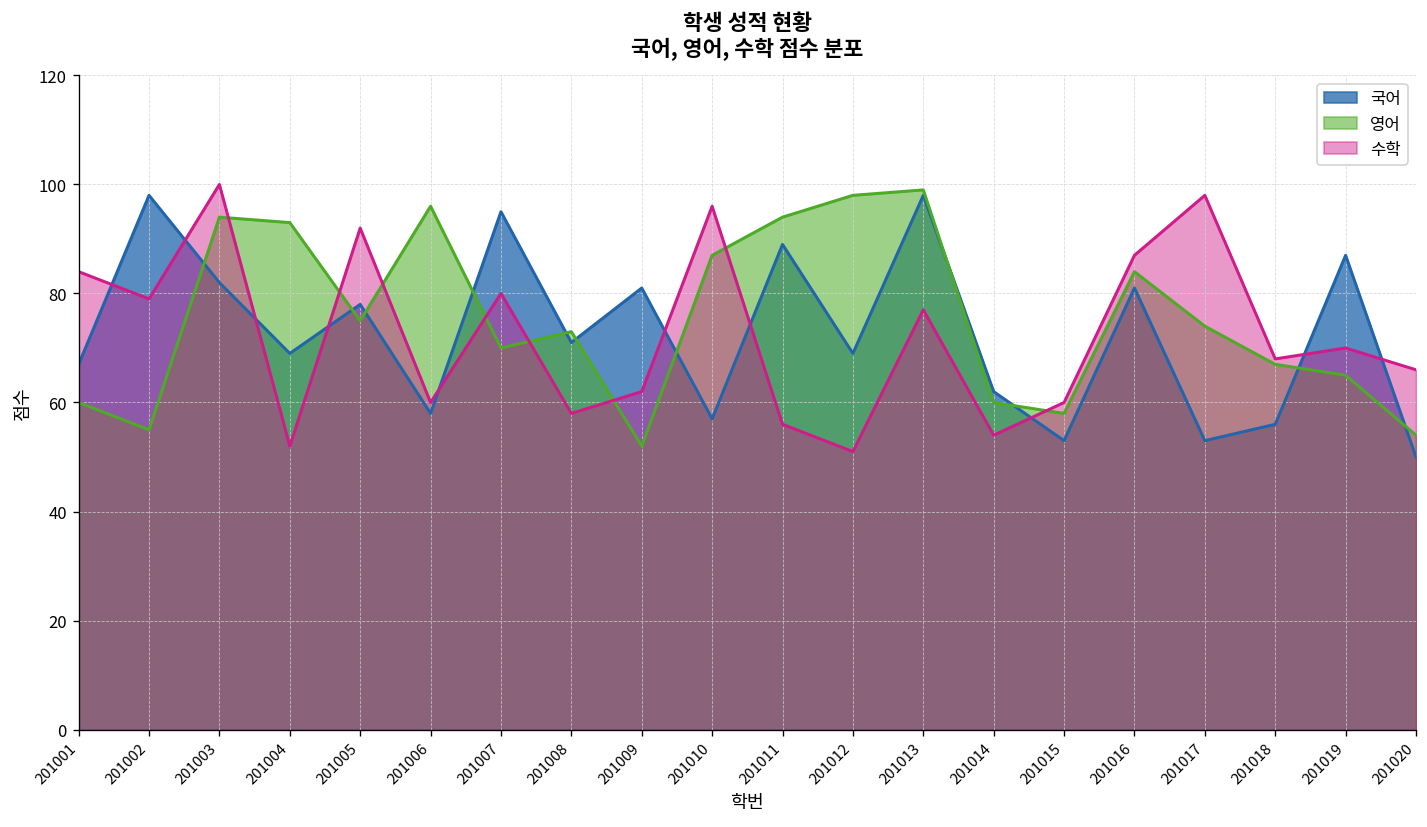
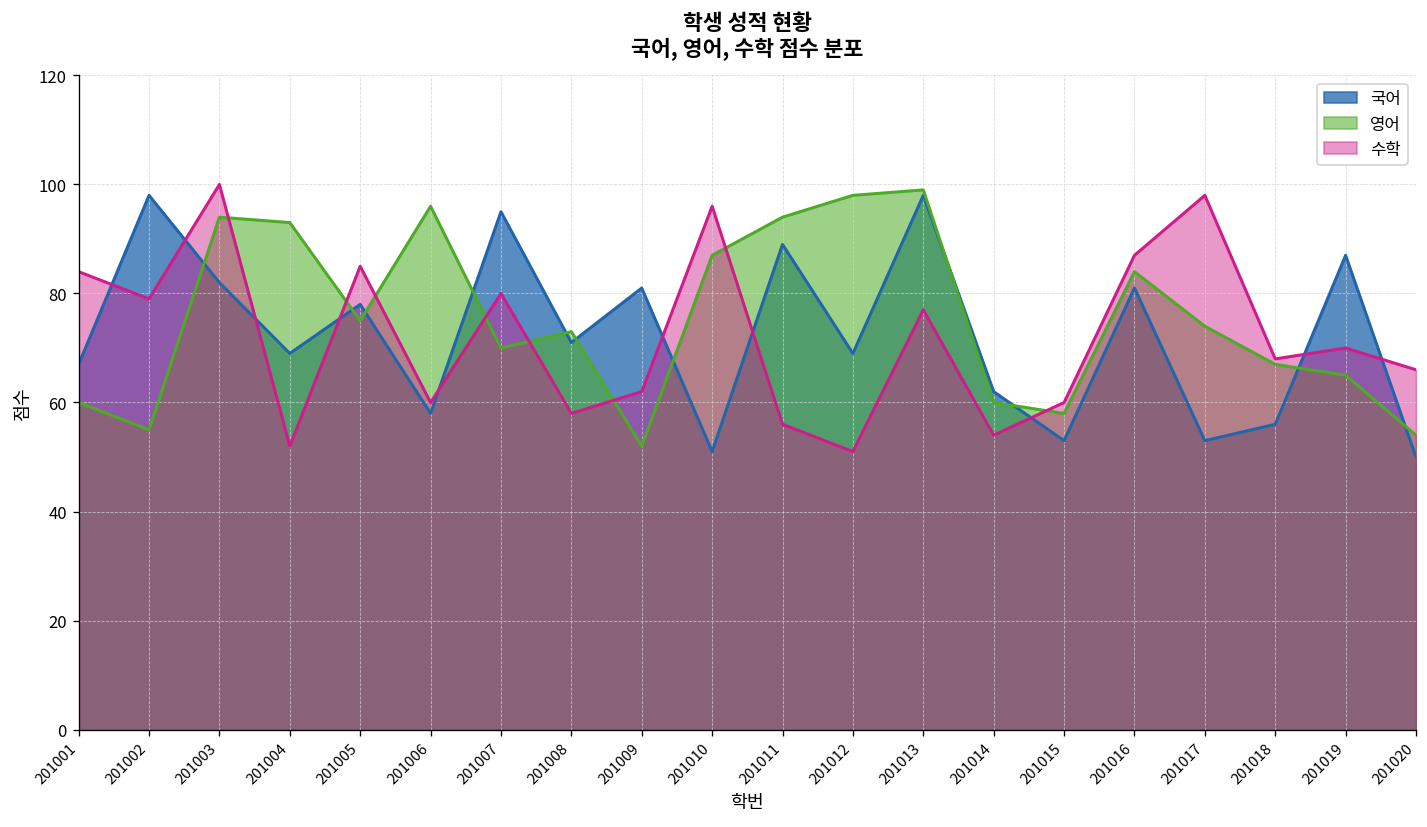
수학, 201005: 92 -> 85
국어, 201010: 57 -> 51
